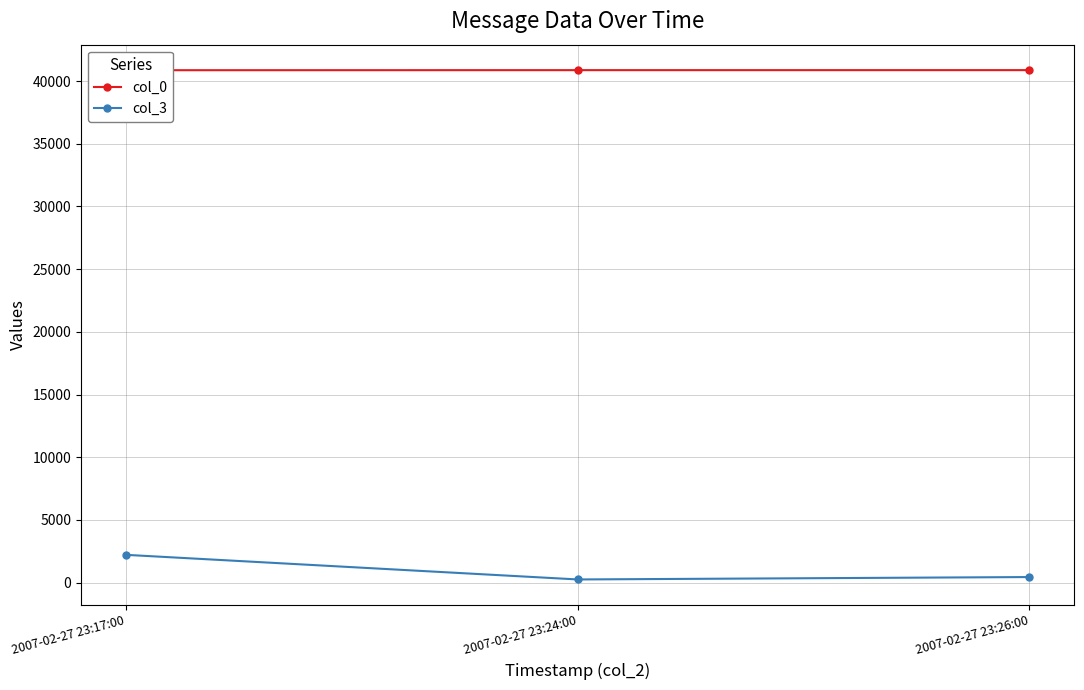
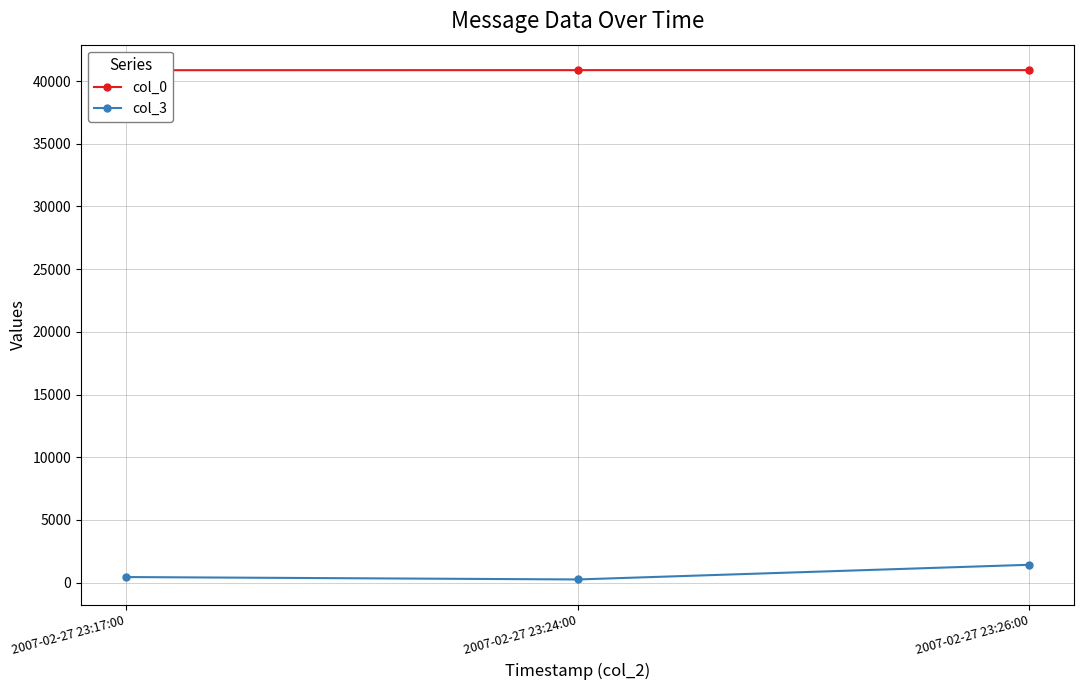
col_3, 2007-02-27 23:17:00: 2200 -> 400
col_3, 2007-02-27 23:26:00: 400 -> 1400
